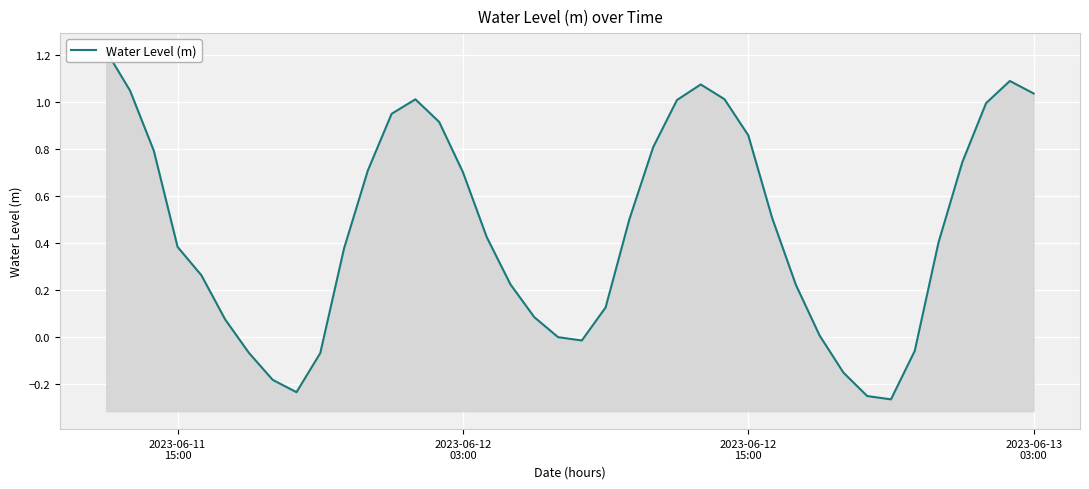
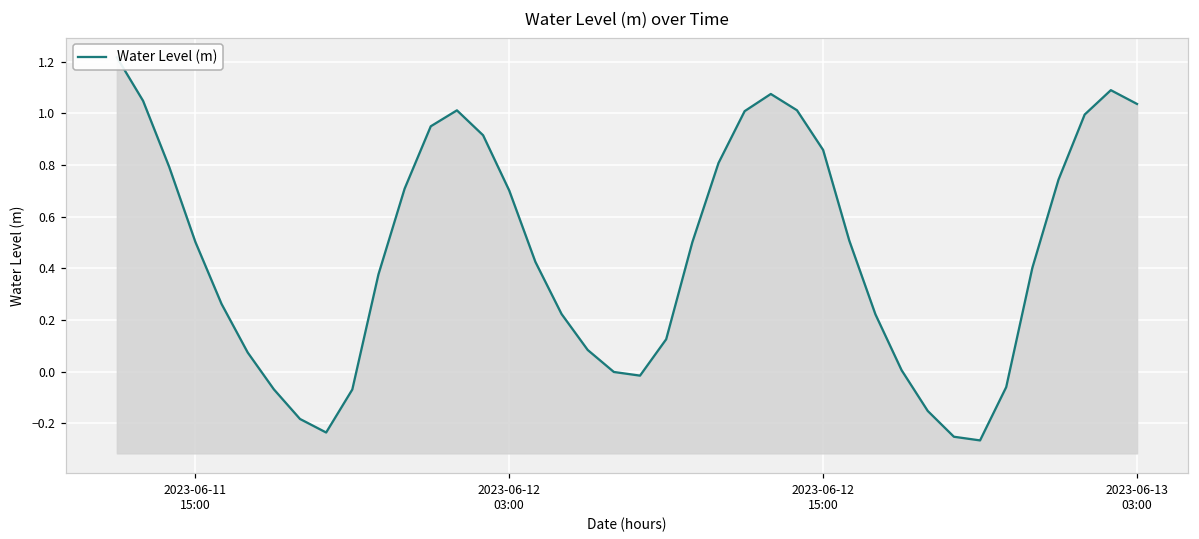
2023-06-11 15:00: 0.38 -> 0.50
